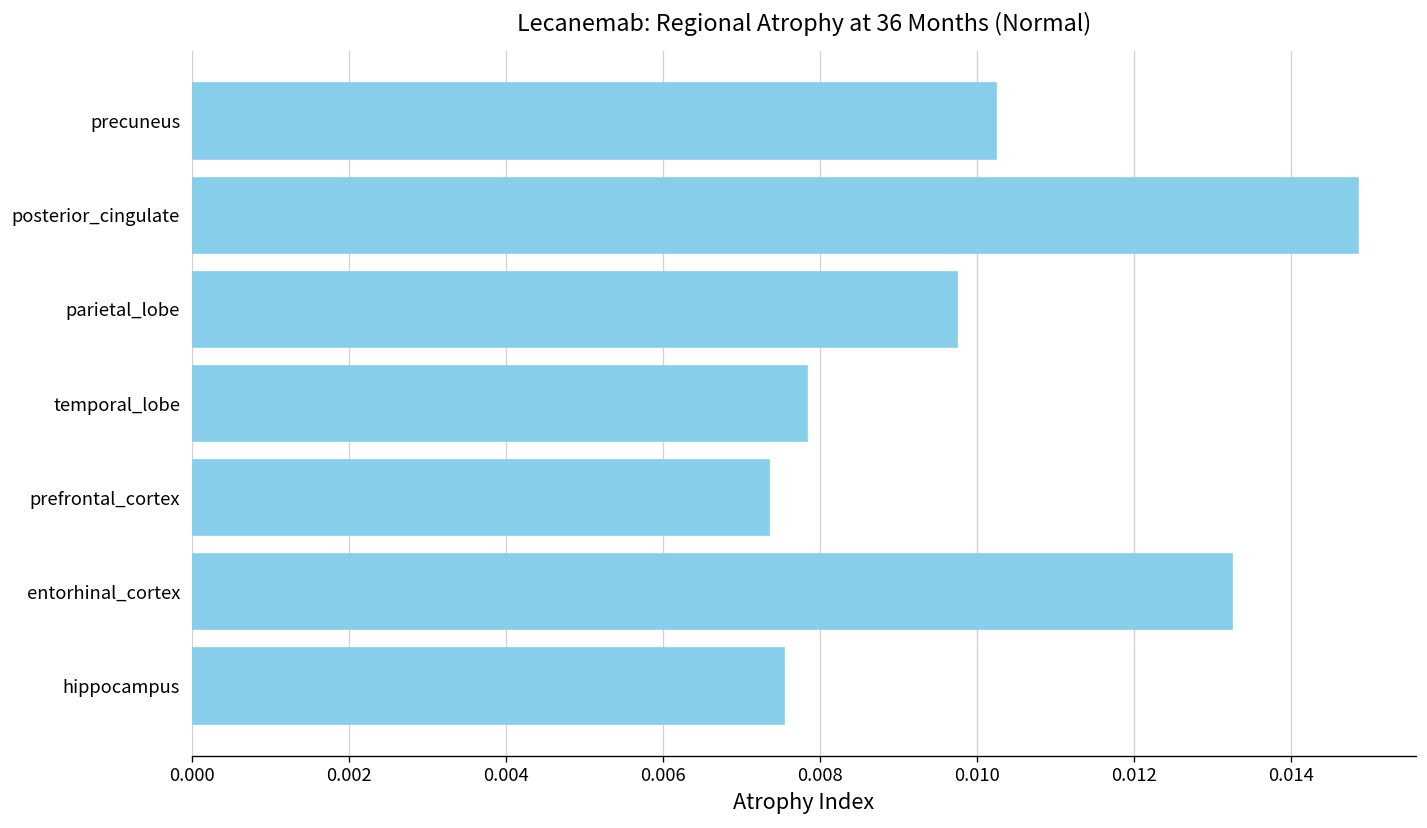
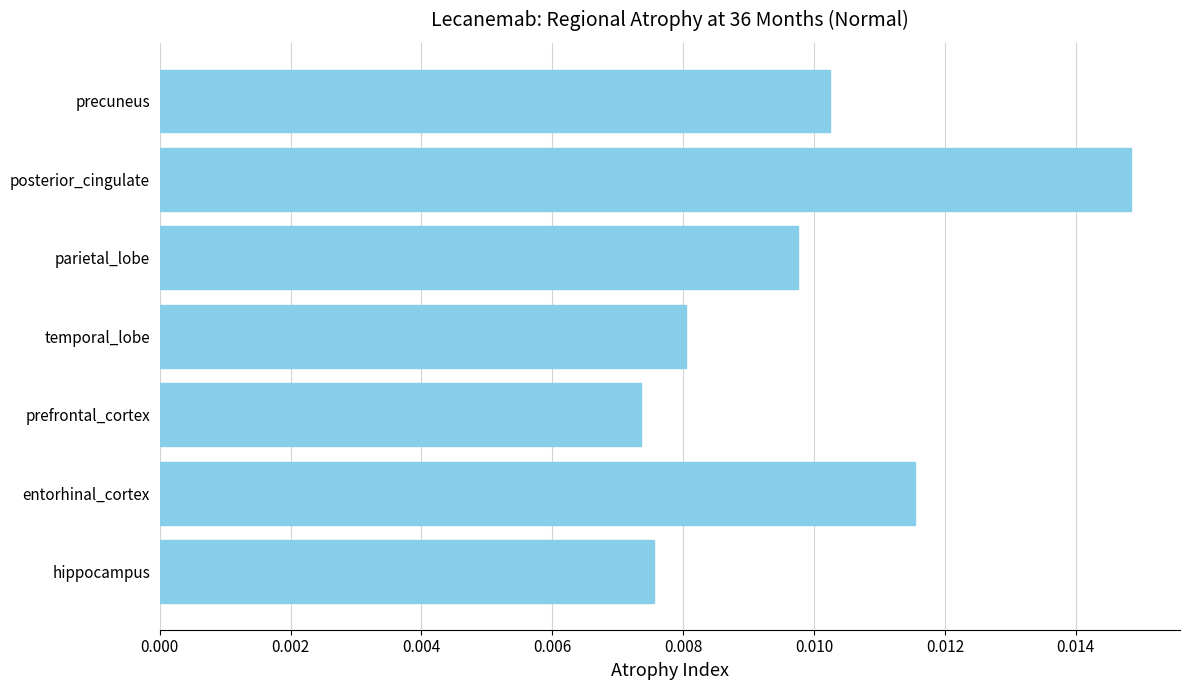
temporal_lobe: 0.0078 -> 0.0081
entorhinal_cortex: 0.0133 -> 0.0116
